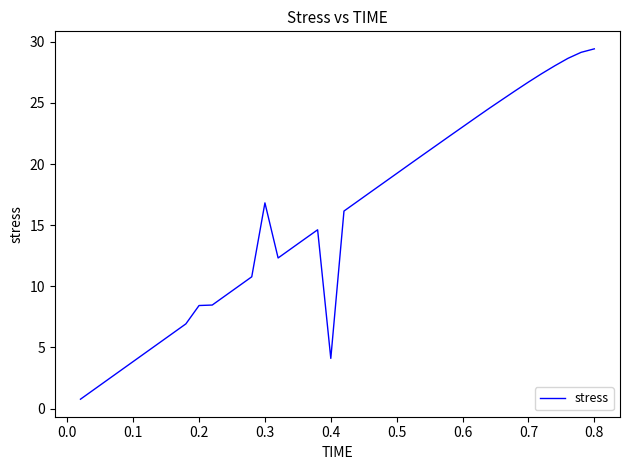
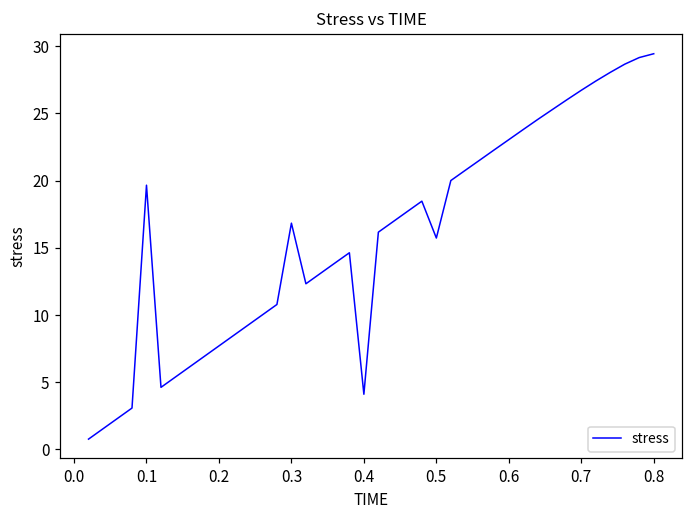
0.1: 3.9 -> 19.7
0.2: 8.4 -> 7.7
0.5: 19.2 -> 15.7
